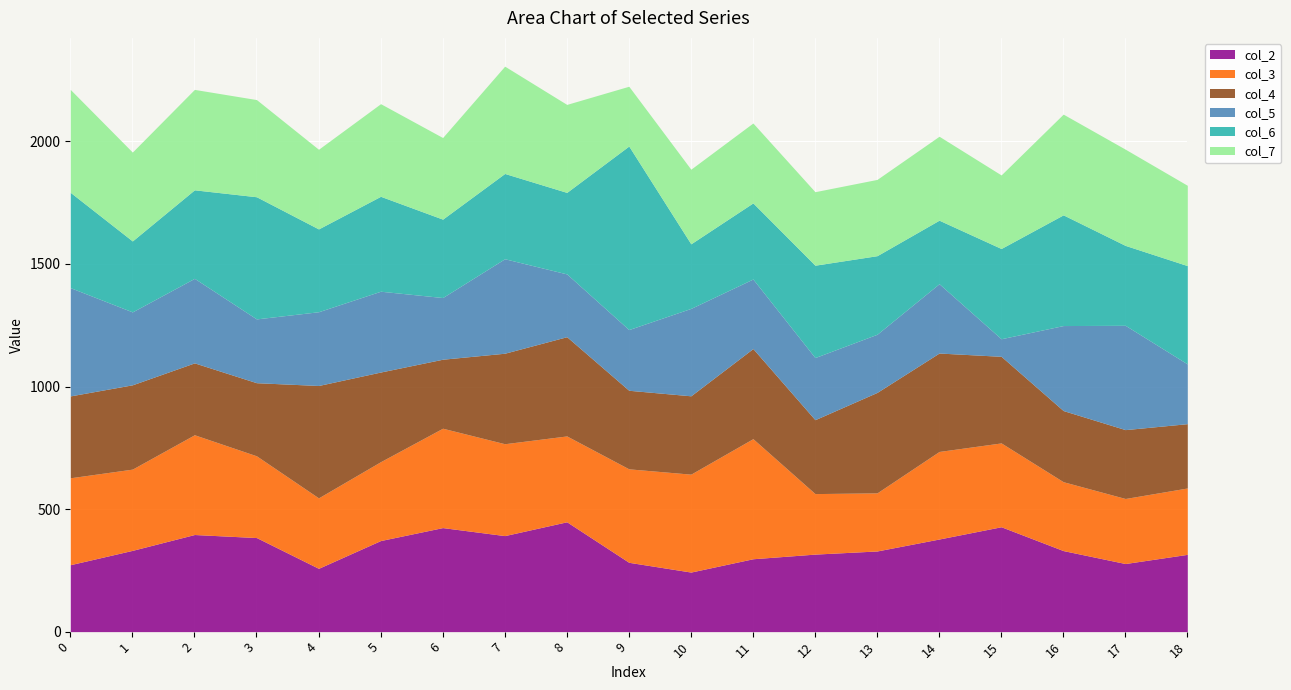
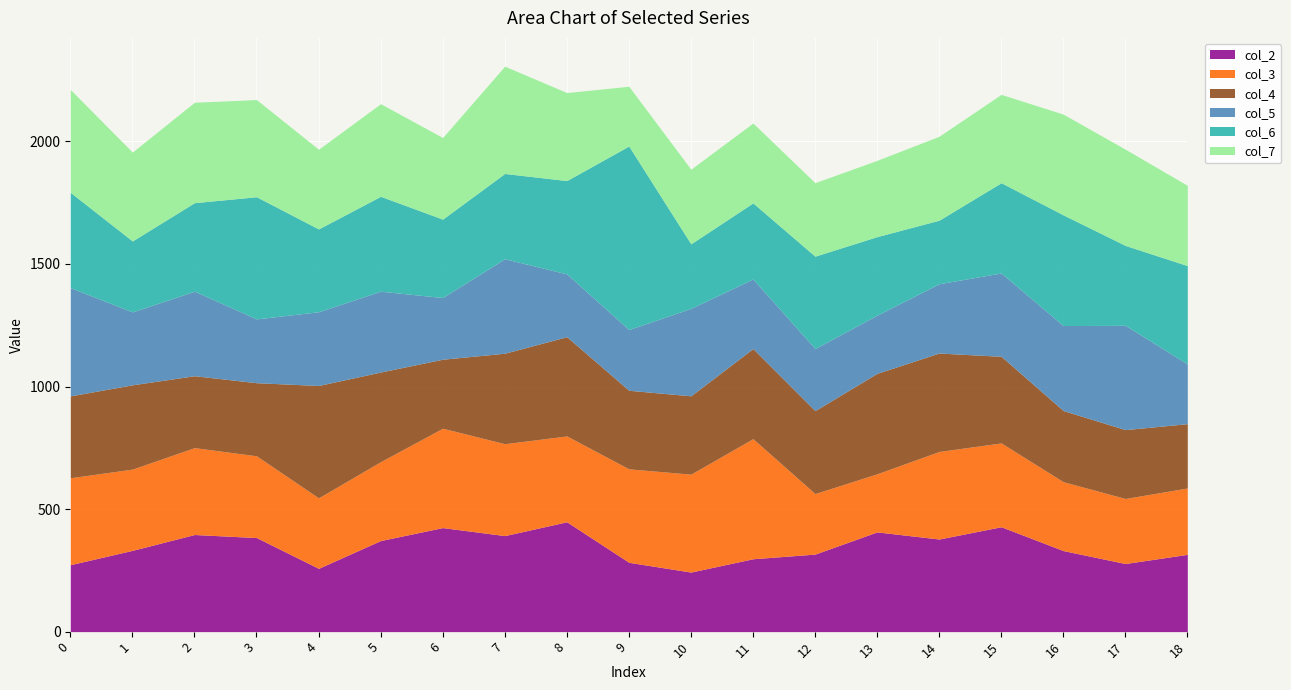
col_3, 2: 410 -> 350
col_6, 8: 330 -> 380
col_4, 12: 300 -> 340
col_2, 13: 330 -> 410
col_5, 15: 70 -> 340
col_7, 15: 300 -> 360
